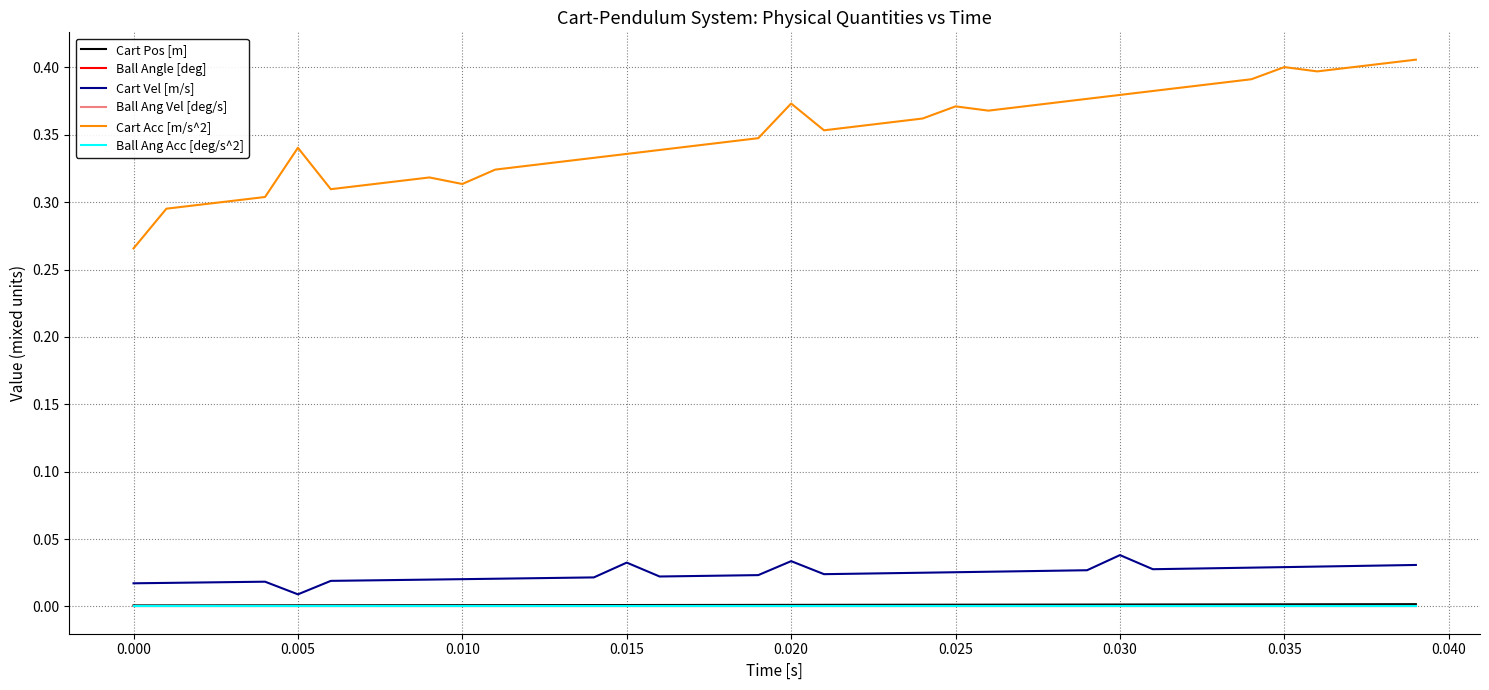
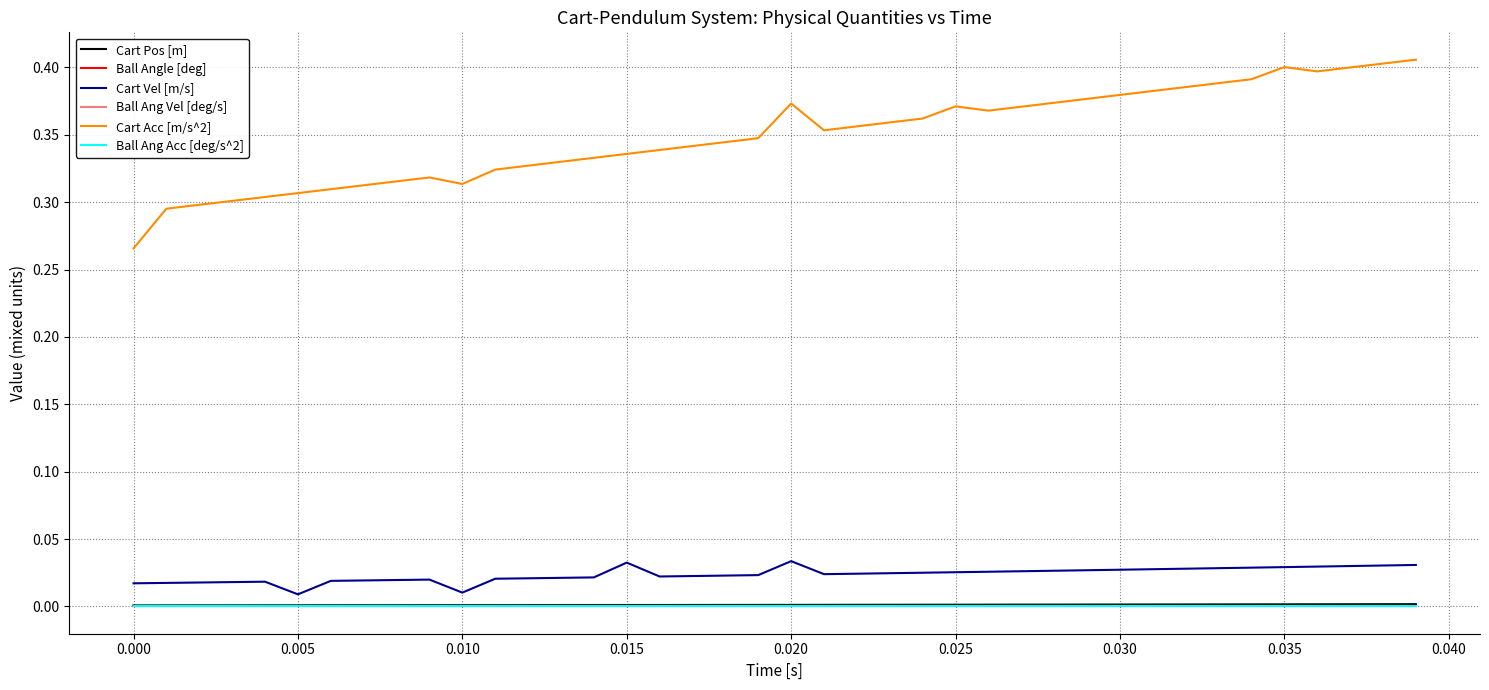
Cart Acc [m/s^2], 0.005: 0.340 -> 0.307
Cart Vel [m/s], 0.010: 0.020 -> 0.010
Cart Vel [m/s], 0.030: 0.038 -> 0.027
